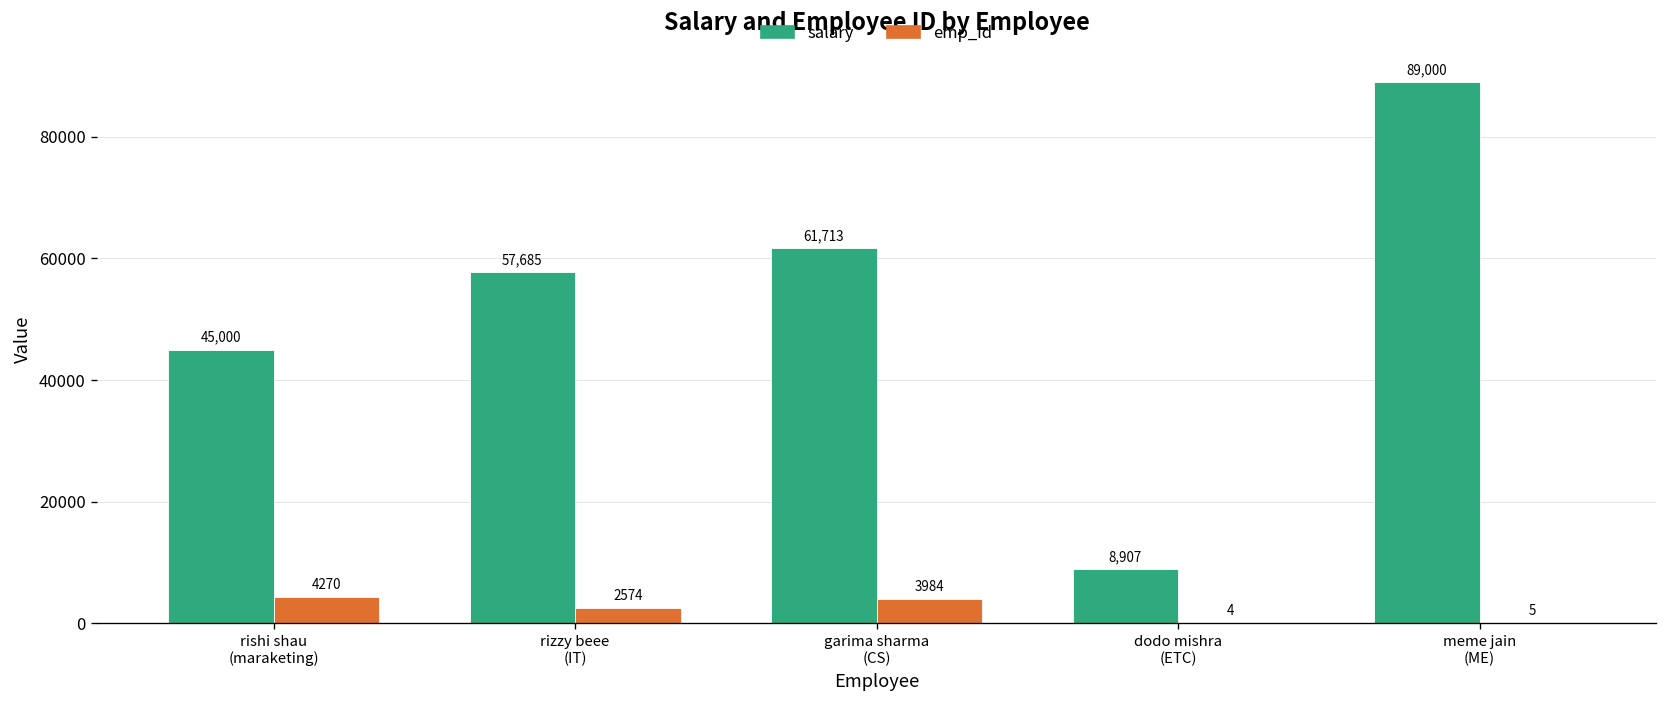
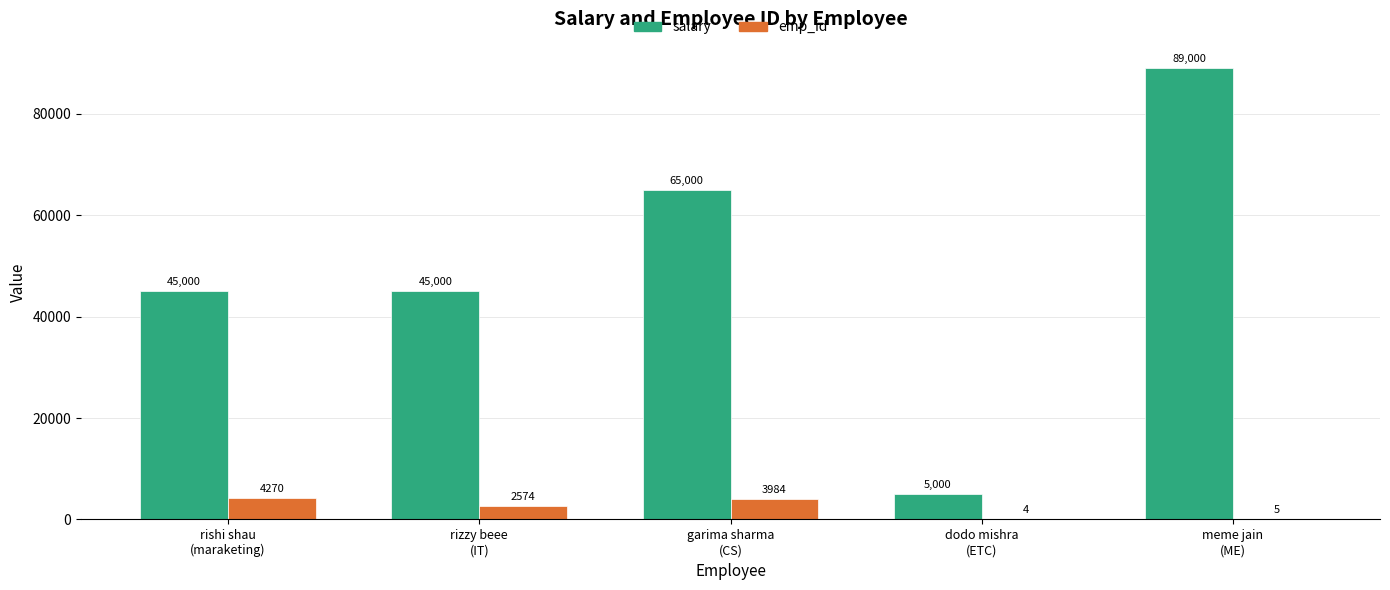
salary, rizzy beee (IT): 57,685 -> 45,000
salary, garima sharma (CS): 61,713 -> 65,000
salary, dodo mishra (ETC): 8,907 -> 5,000
